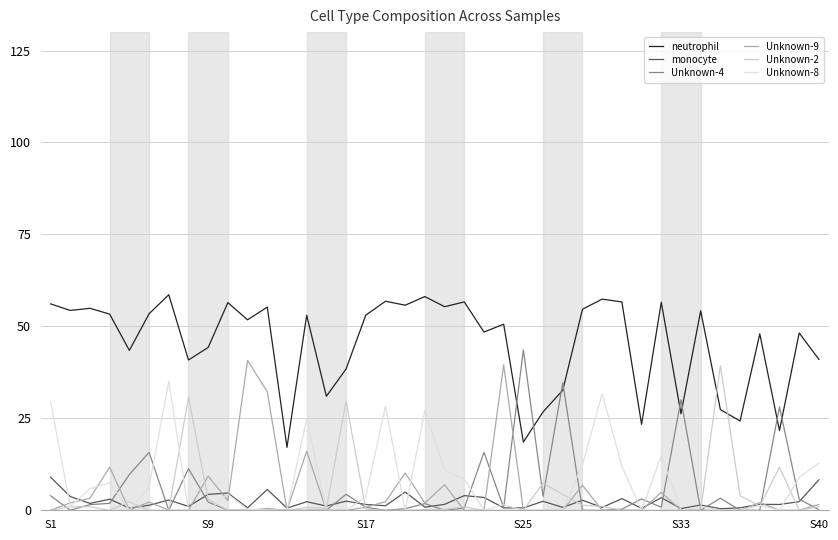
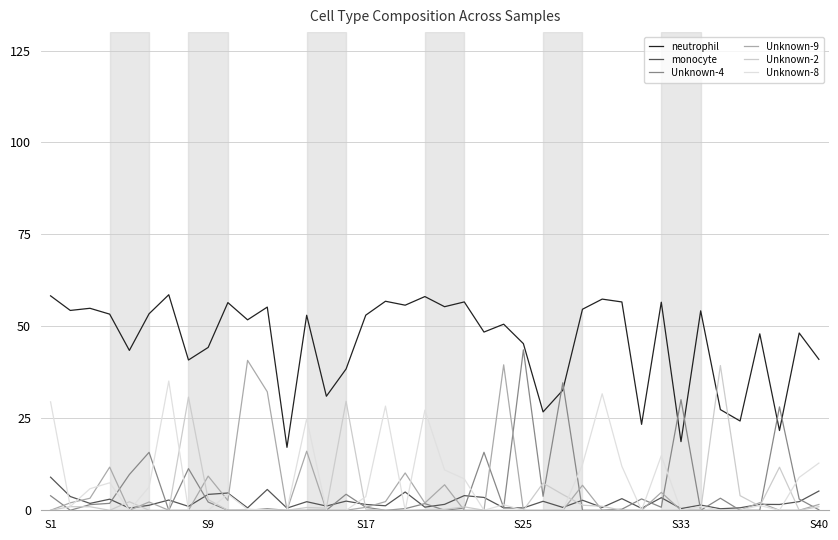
neutrophil, S1: 56 -> 58
neutrophil, S25: 19 -> 45
neutrophil, S33: 26 -> 19
monocyte, S40: 8 -> 5
